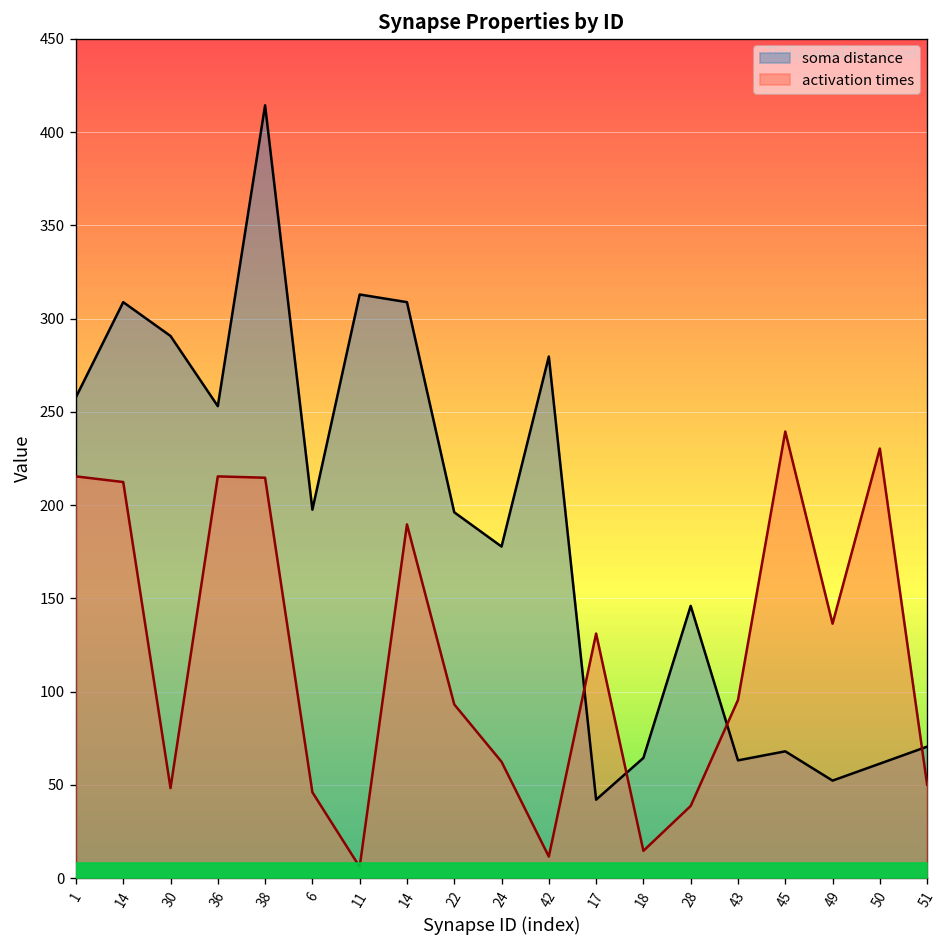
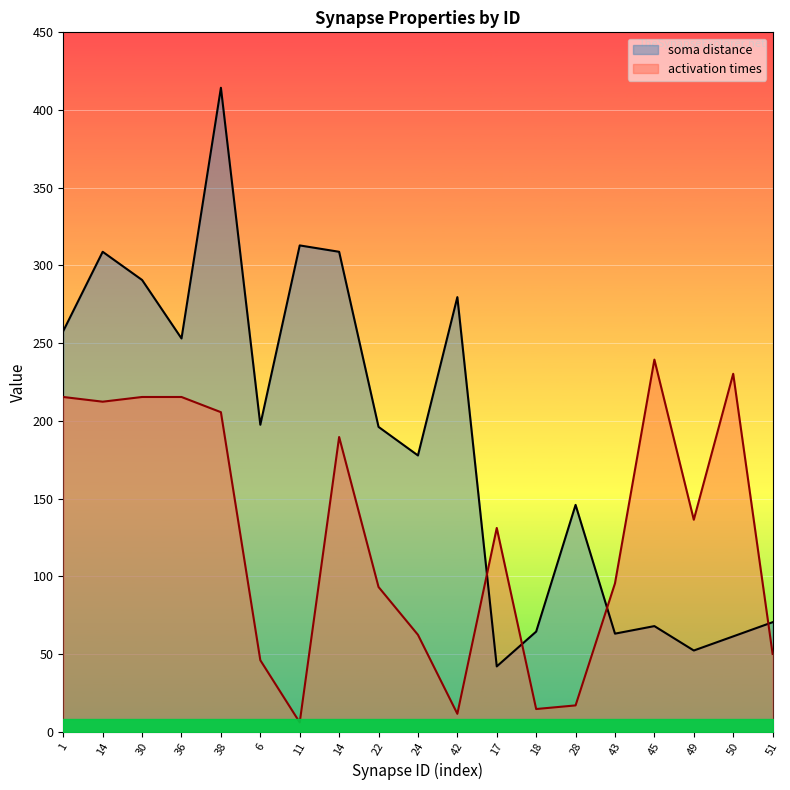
activation times, 30: 48 -> 215
activation times, 38: 215 -> 206
activation times, 28: 39 -> 17
